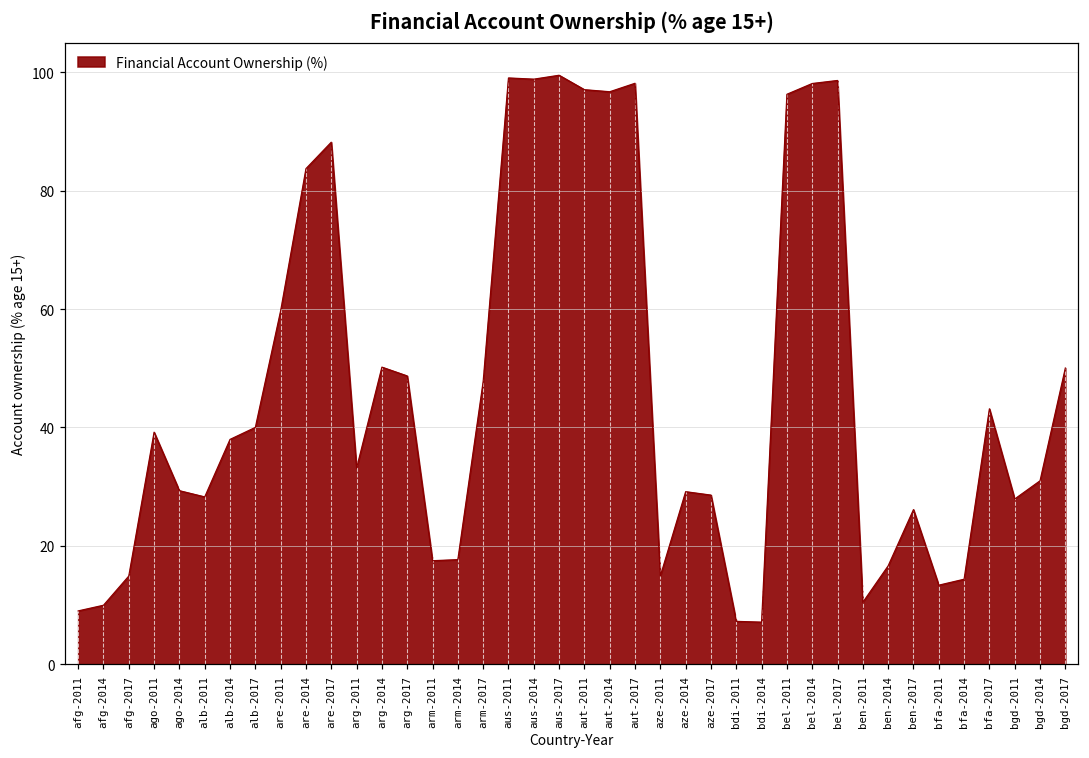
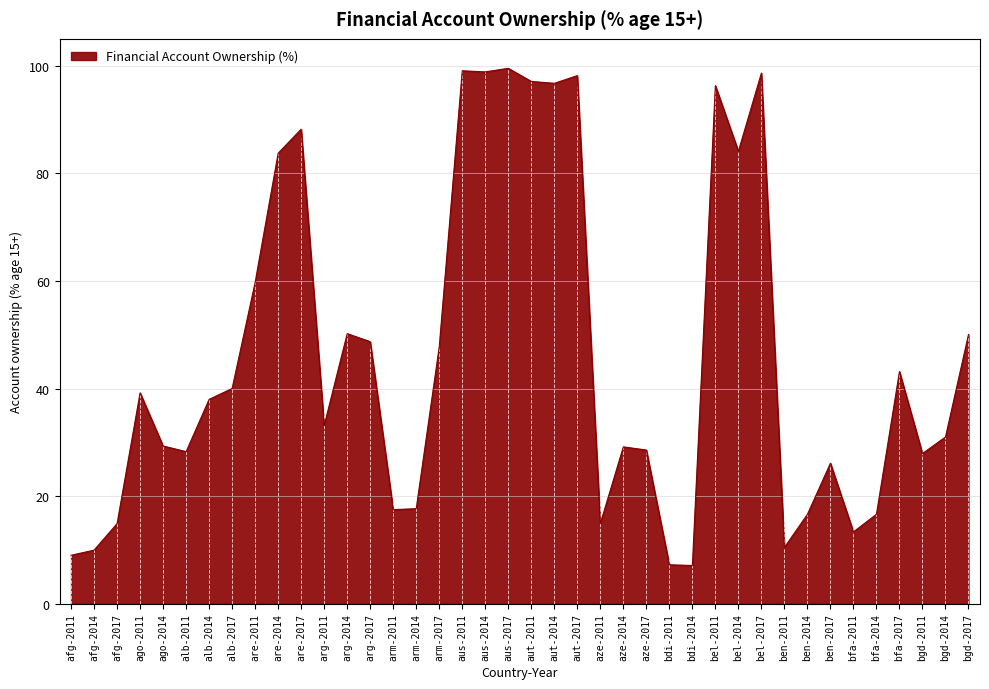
bel-2014: 98 -> 84
bfa-2014: 14 -> 17
